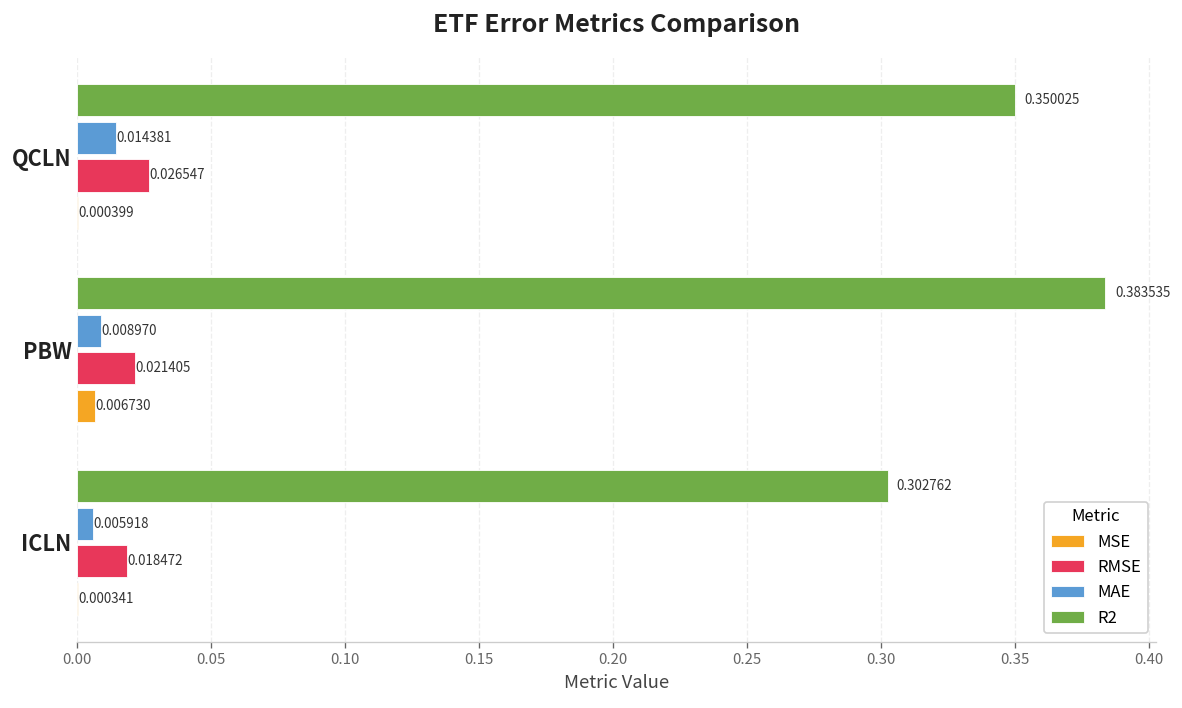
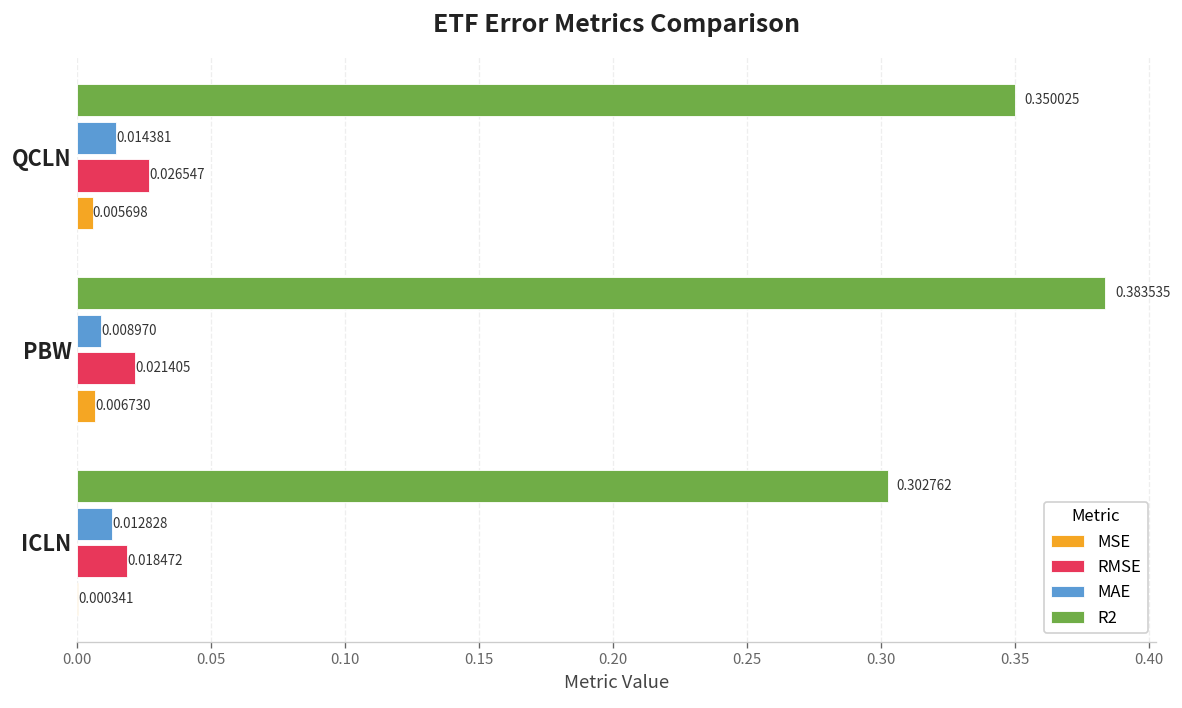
MSE, QCLN: 0.000399 -> 0.005698
MAE, ICLN: 0.005918 -> 0.012828
